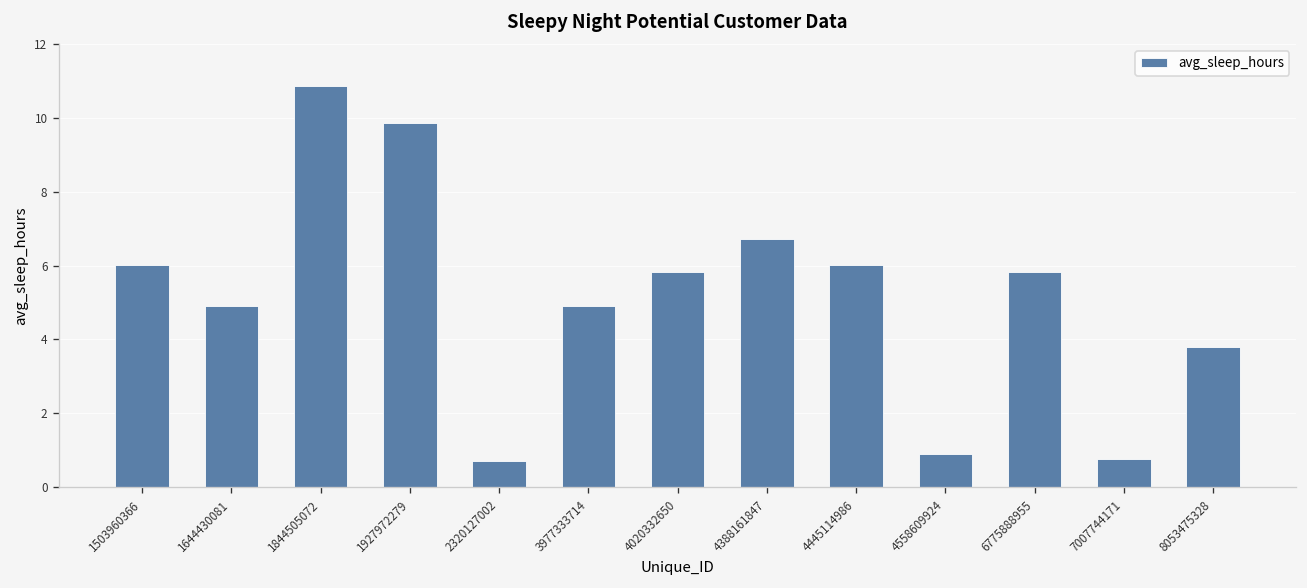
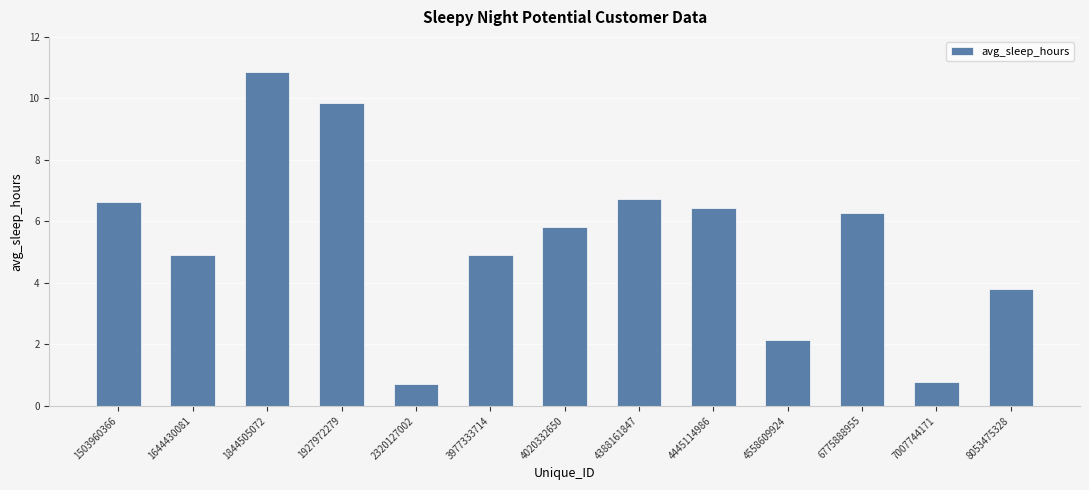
1503960366: 6.0 -> 6.6
4445114986: 6.0 -> 6.4
4558609924: 0.9 -> 2.1
6775888955: 5.8 -> 6.3
